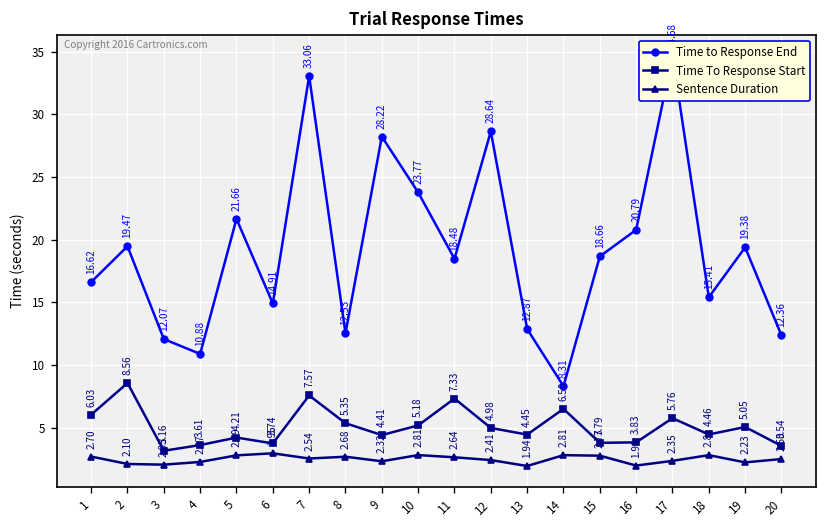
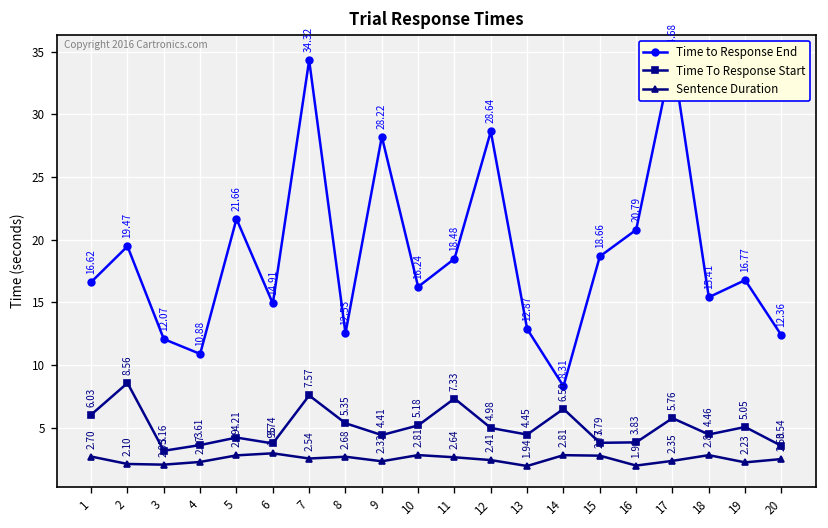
Time to Response End, 7: 33.06 -> 34.32
Time to Response End, 10: 23.77 -> 16.24
Time to Response End, 19: 19.38 -> 16.77
